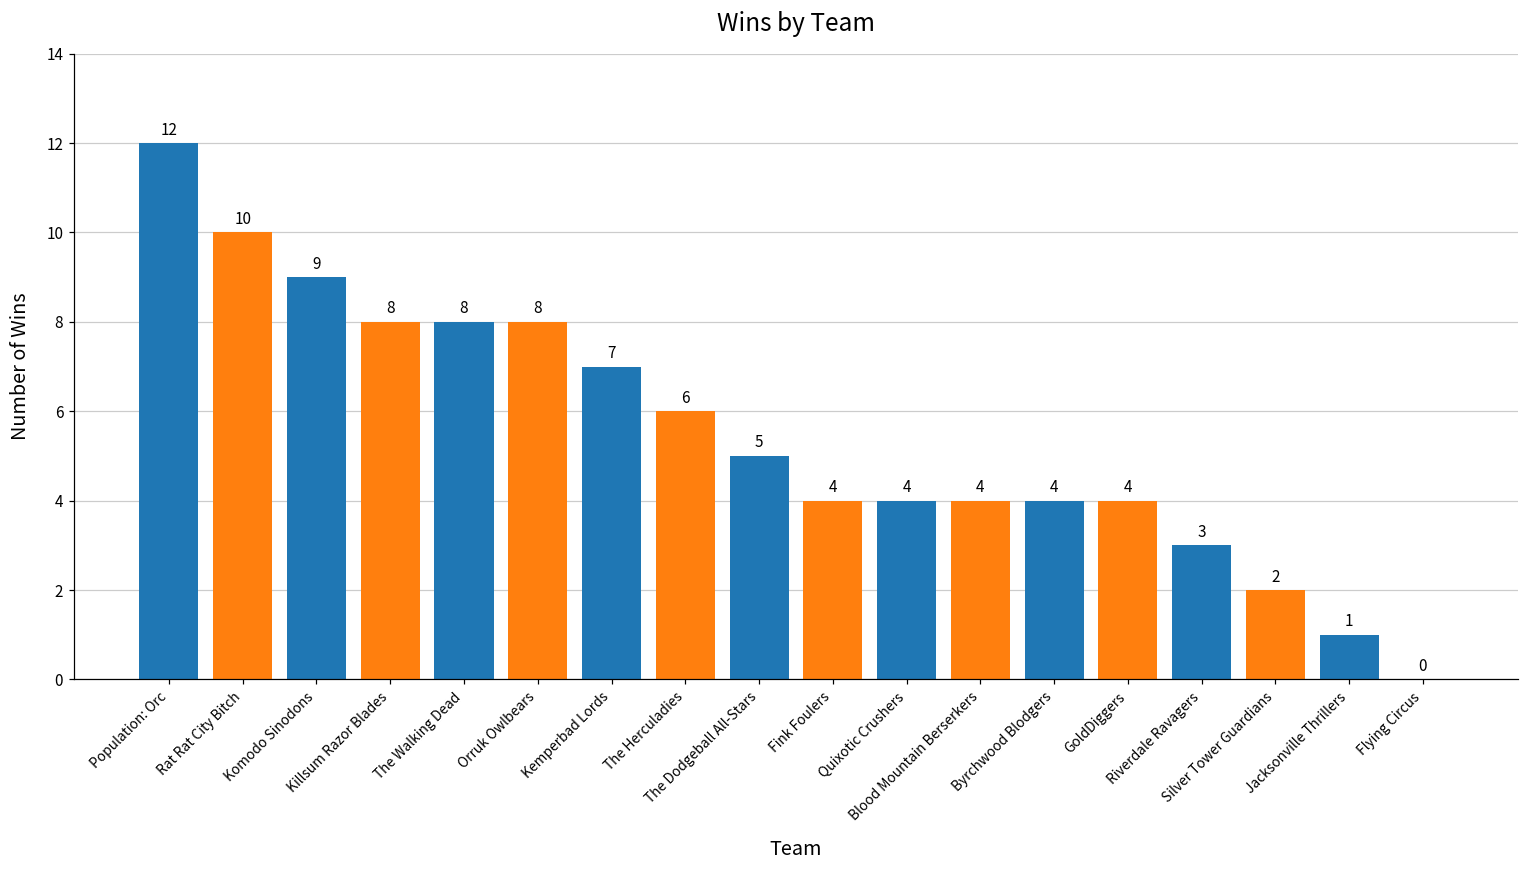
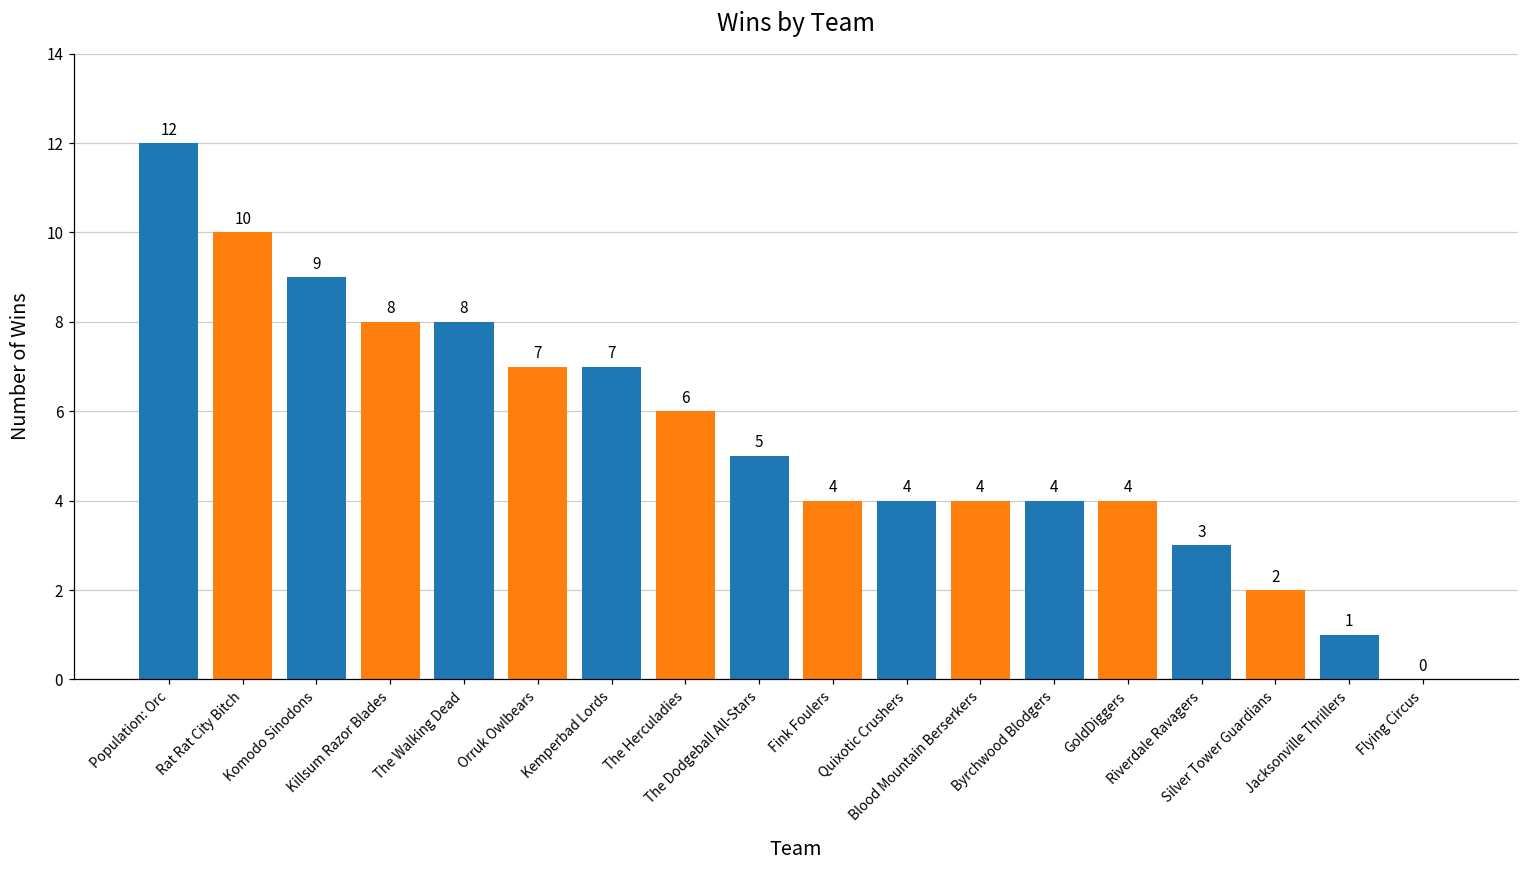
Orruk Owlbears: 8 -> 7
